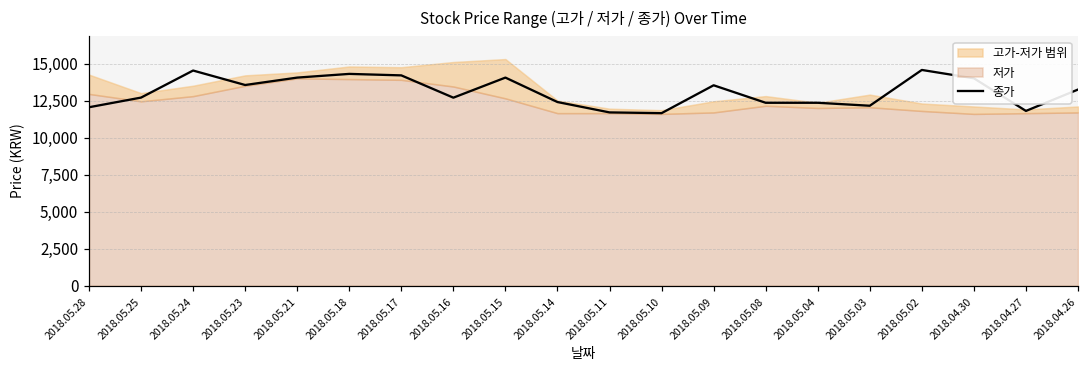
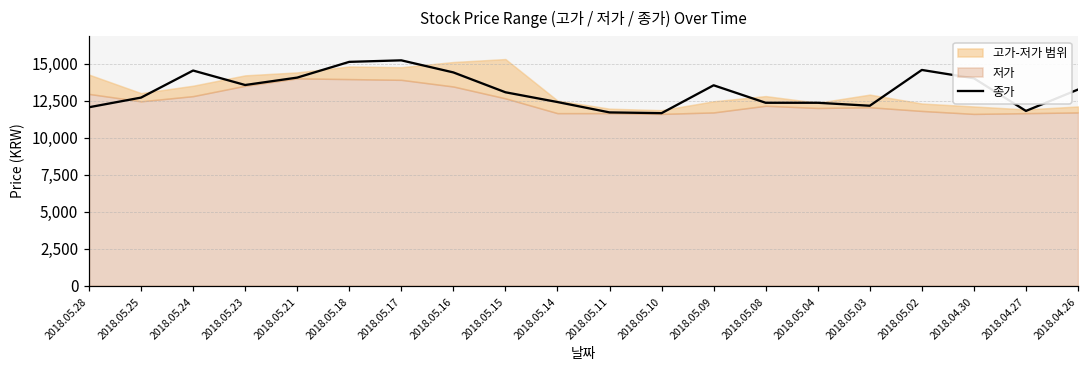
종가, 2018.05.18: 14,300 -> 15,100
종가, 2018.05.17: 14,200 -> 15,200
종가, 2018.05.16: 12,700 -> 14,400
종가, 2018.05.15: 14,100 -> 13,100
